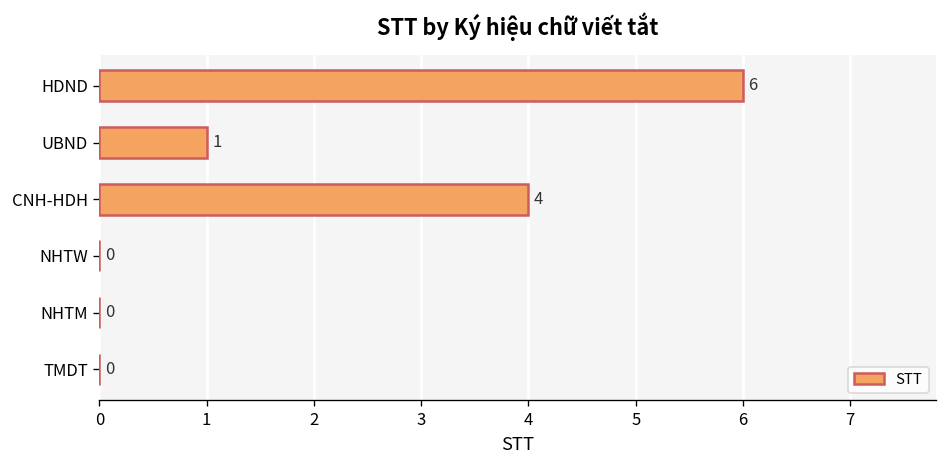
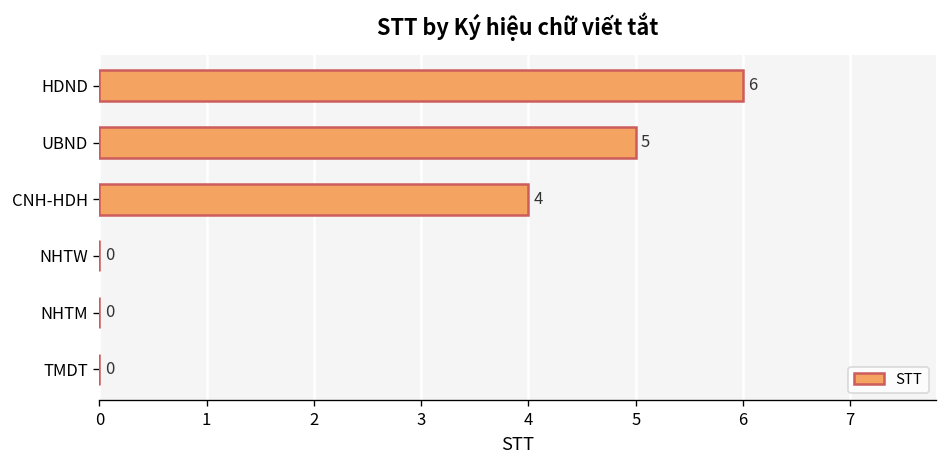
UBND: 1 -> 5
